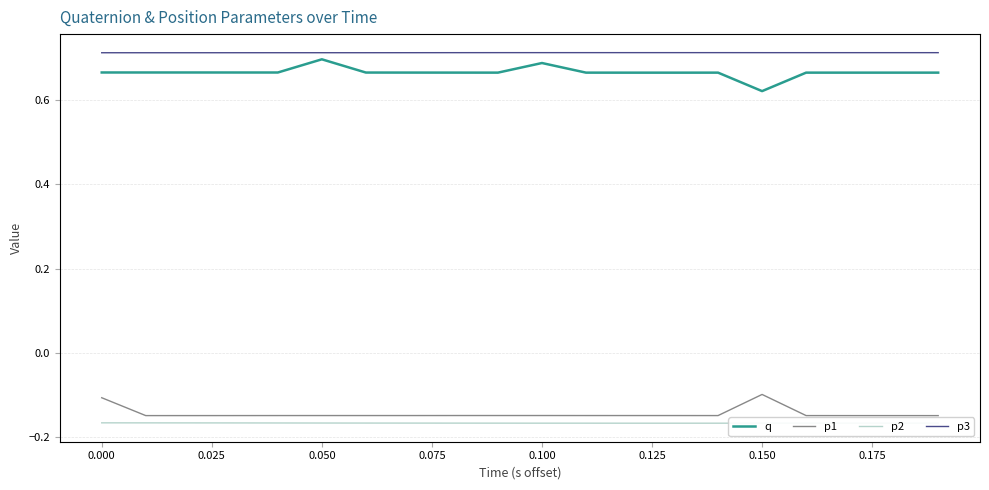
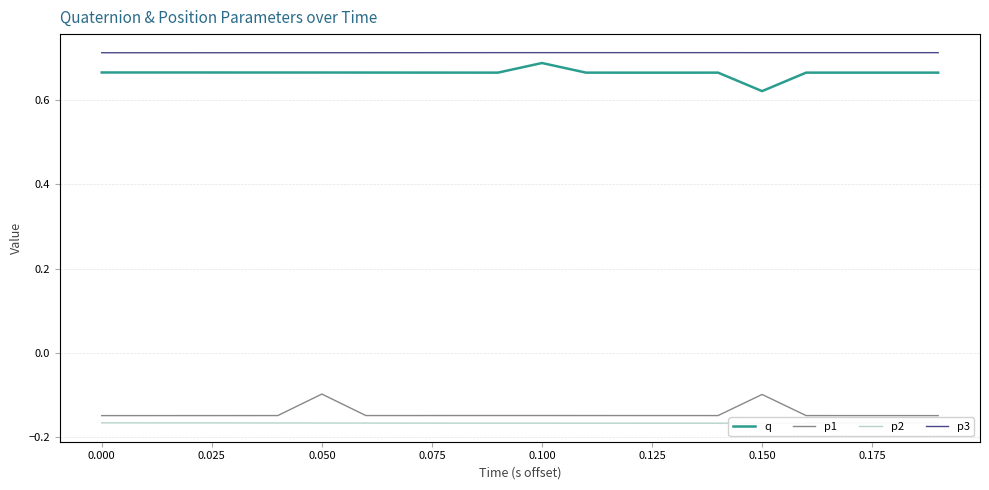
p1, 0.000: -0.11 -> -0.15
q, 0.050: 0.70 -> 0.67
p1, 0.050: -0.15 -> -0.10
